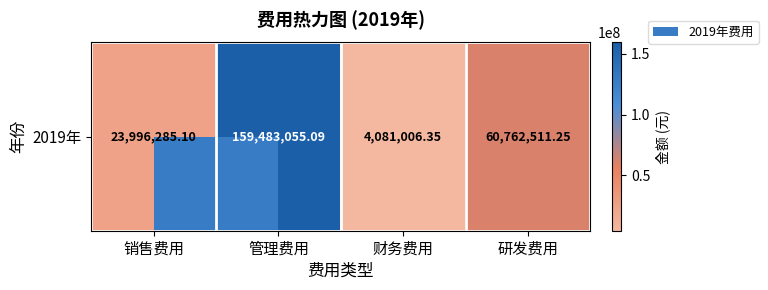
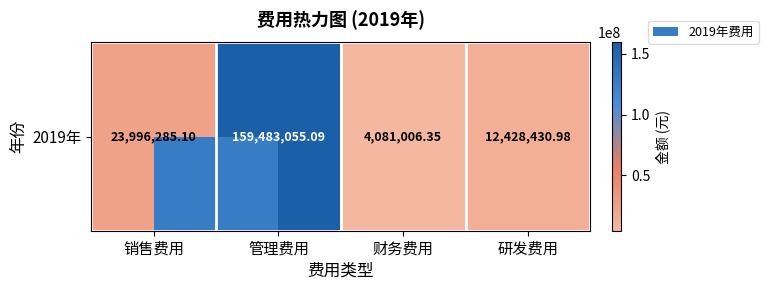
2019年, 研发费用: 60,762,511.25 -> 12,428,430.98
